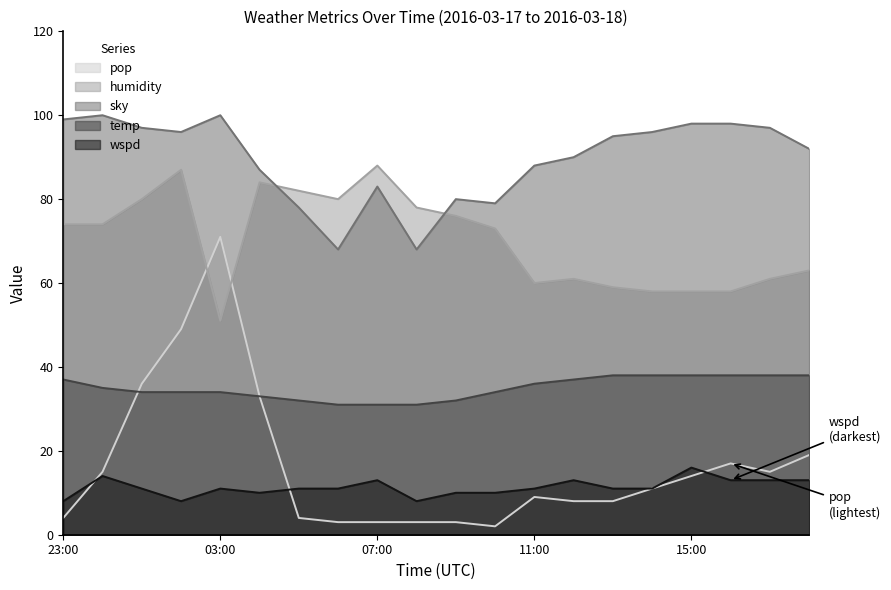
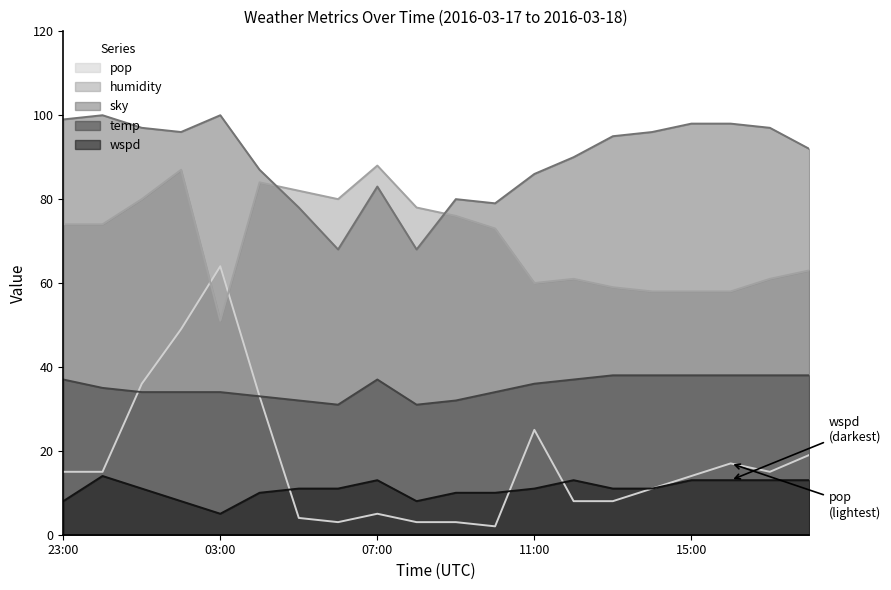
pop, 23:00: 4 -> 15
pop, 03:00: 71 -> 64
wspd, 03:00: 11 -> 5
pop, 07:00: 3 -> 5
temp, 07:00: 31 -> 37
pop, 11:00: 9 -> 25
sky, 11:00: 88 -> 86
wspd, 15:00: 16 -> 13
